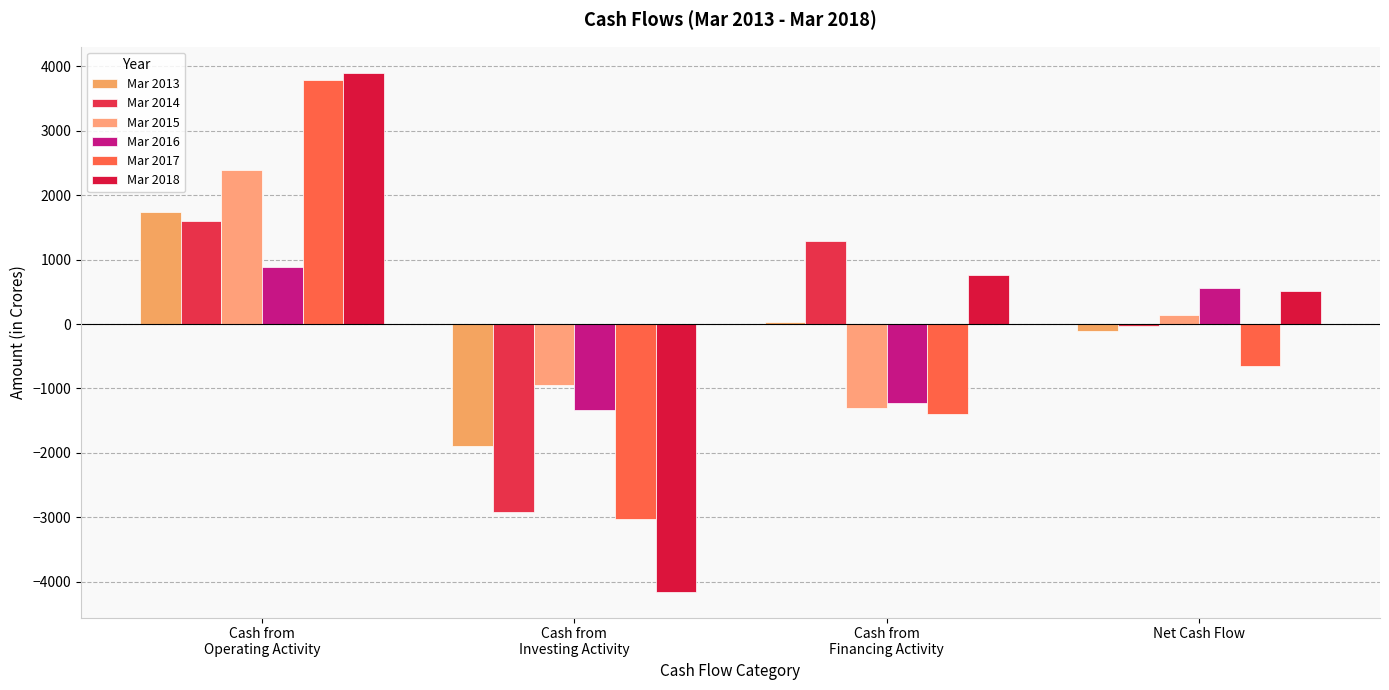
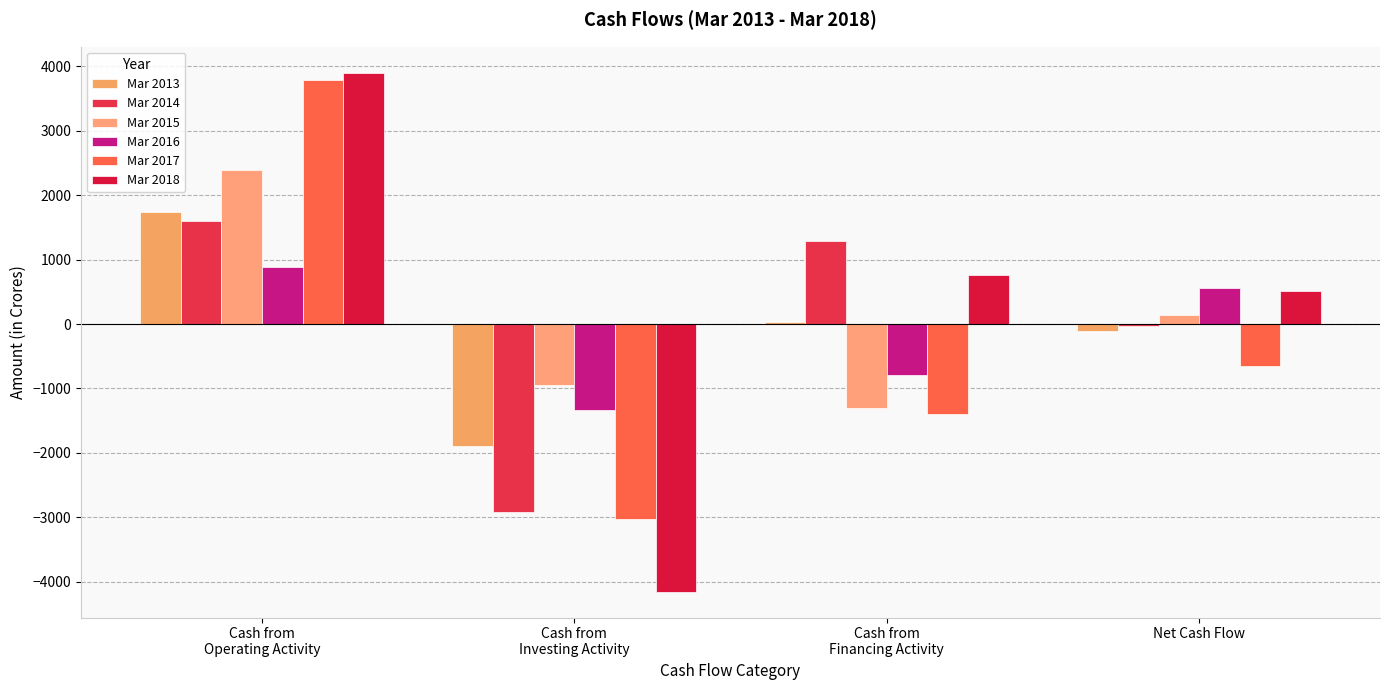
Mar 2016, Cash from Financing Activity: -1200 -> -800
